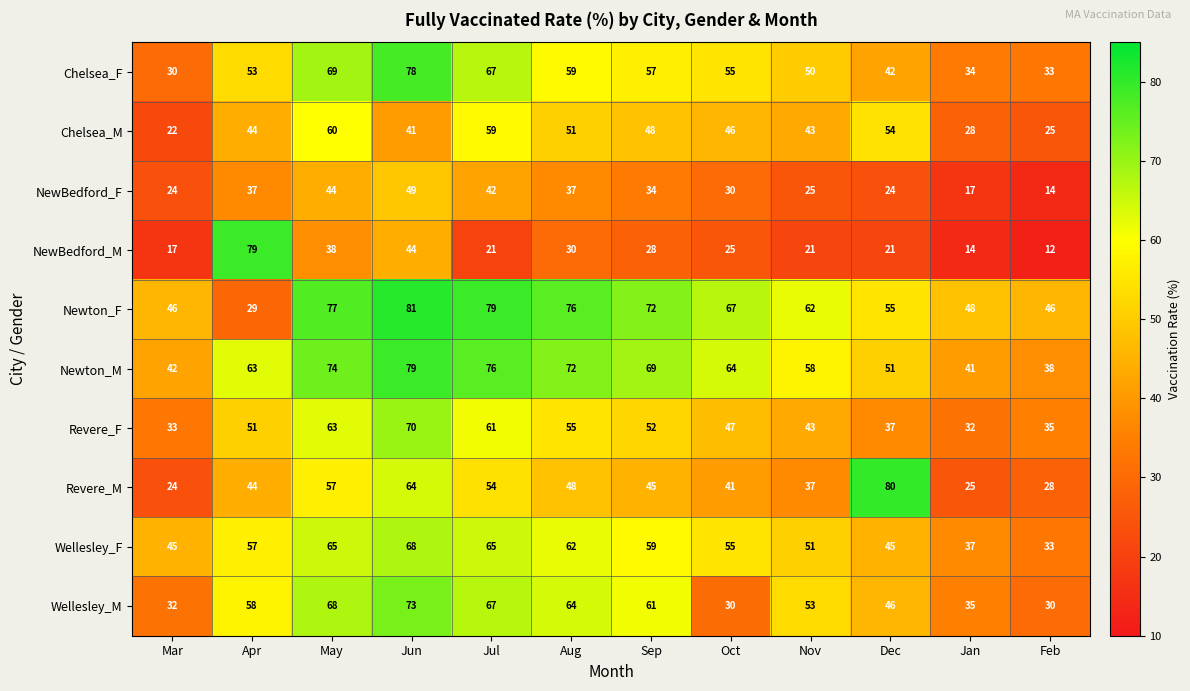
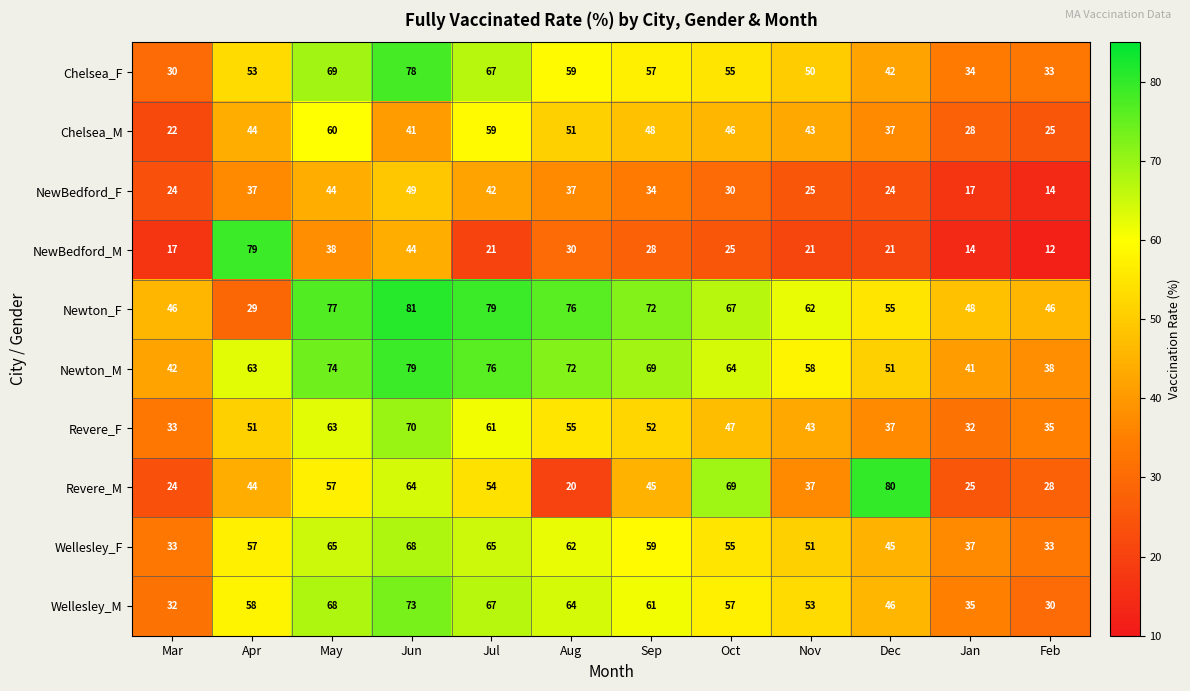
Chelsea_M, Dec: 54 -> 37
Revere_M, Aug: 48 -> 20
Revere_M, Oct: 41 -> 69
Wellesley_F, Mar: 45 -> 33
Wellesley_M, Oct: 30 -> 57
